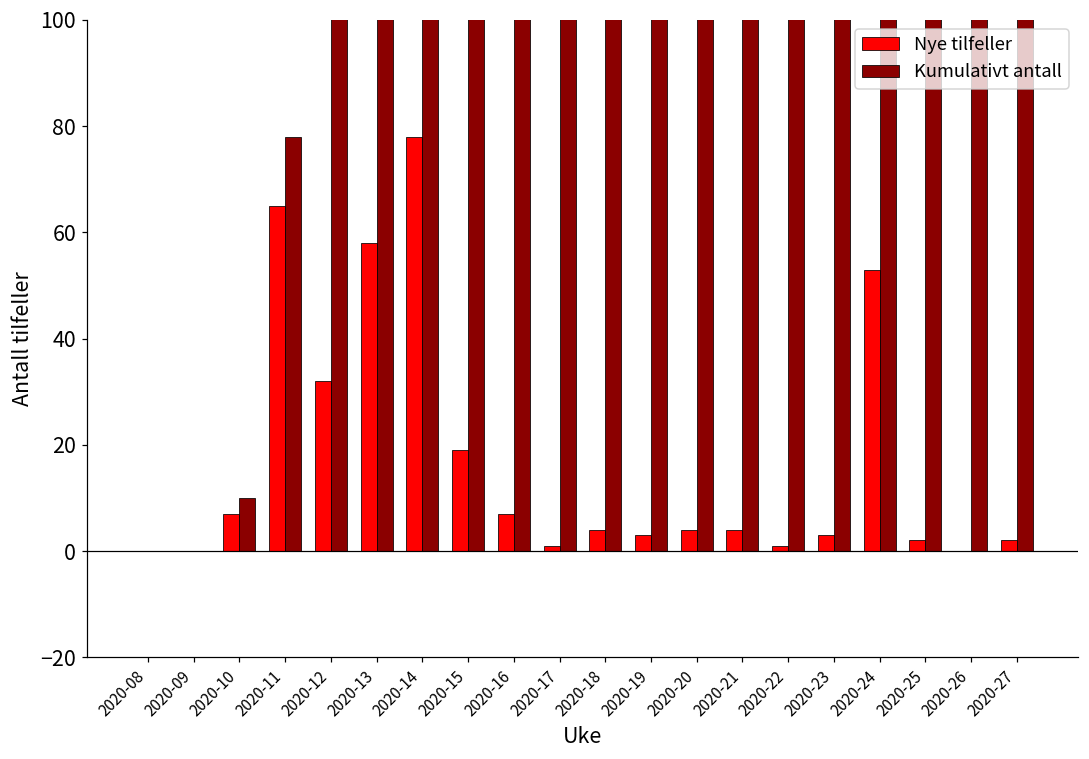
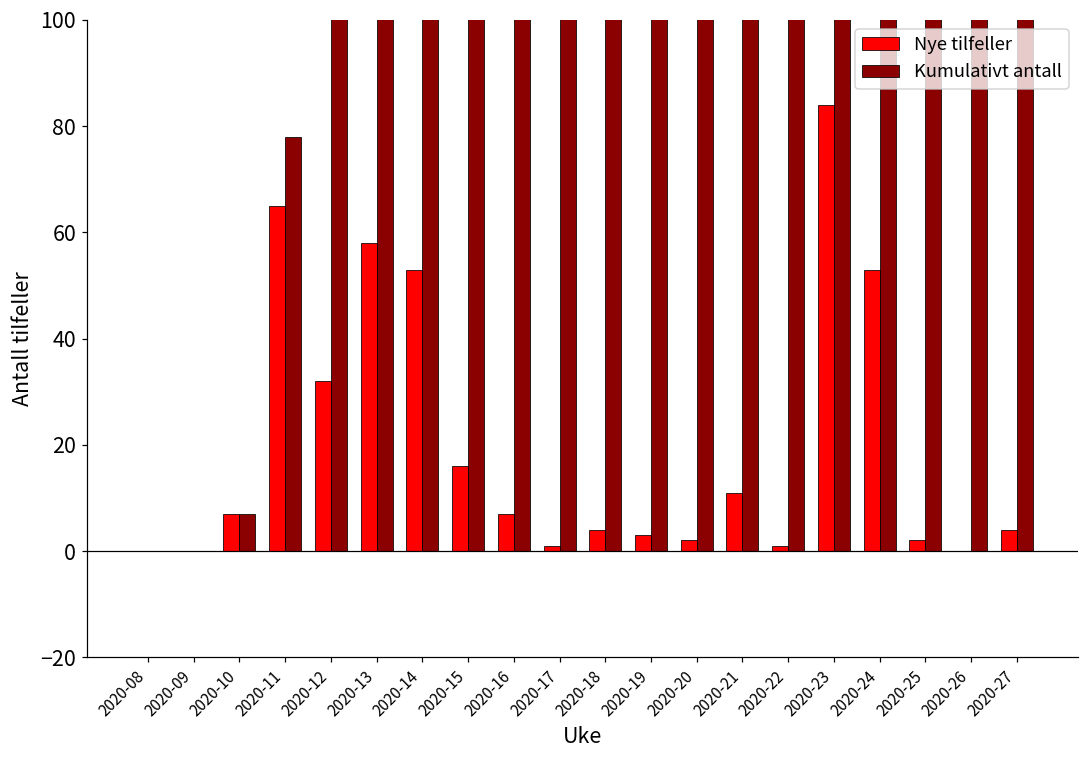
Kumulativt antall, 2020-10: 10 -> 7
Nye tilfeller, 2020-14: 78 -> 53
Nye tilfeller, 2020-15: 19 -> 16
Nye tilfeller, 2020-20: 4 -> 2
Nye tilfeller, 2020-21: 4 -> 11
Nye tilfeller, 2020-23: 3 -> 84
Nye tilfeller, 2020-27: 2 -> 4
